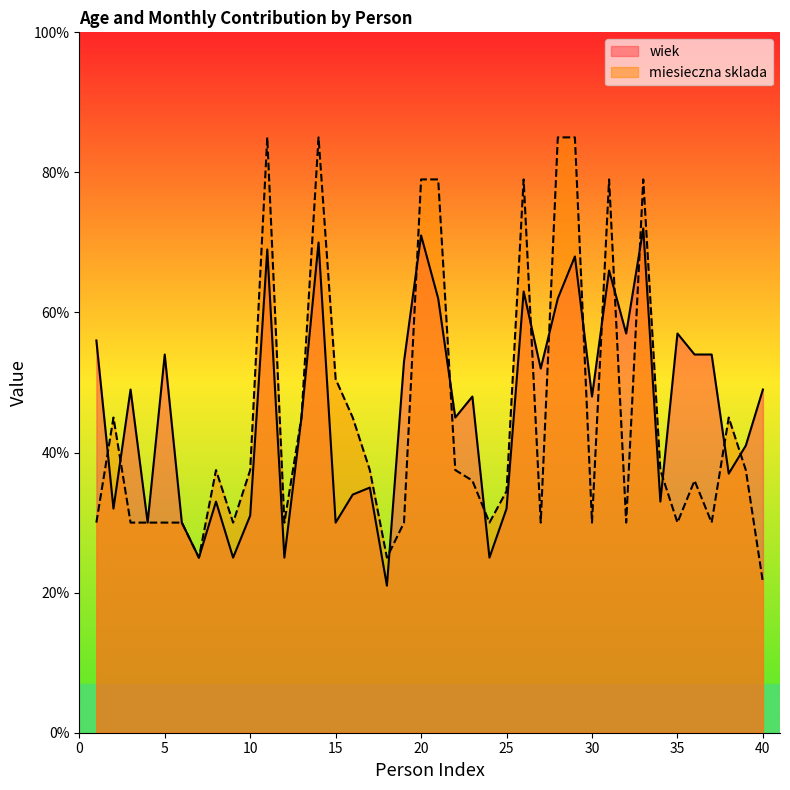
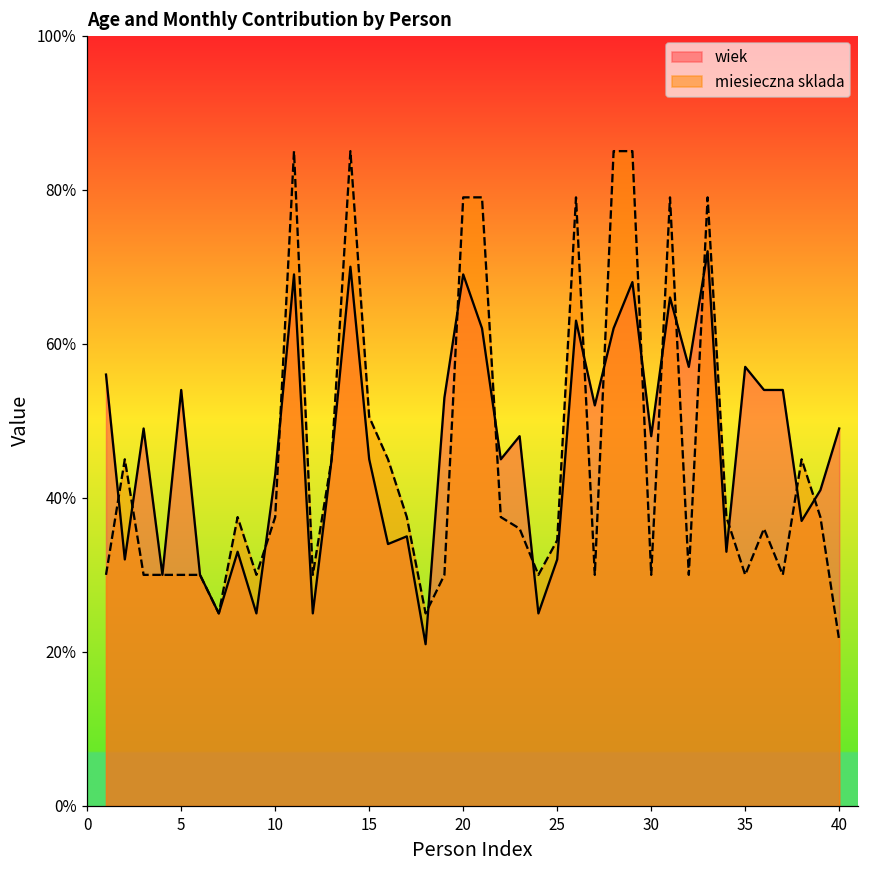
wiek, 10: 31% -> 43%
wiek, 15: 30% -> 45%
wiek, 20: 71% -> 69%
